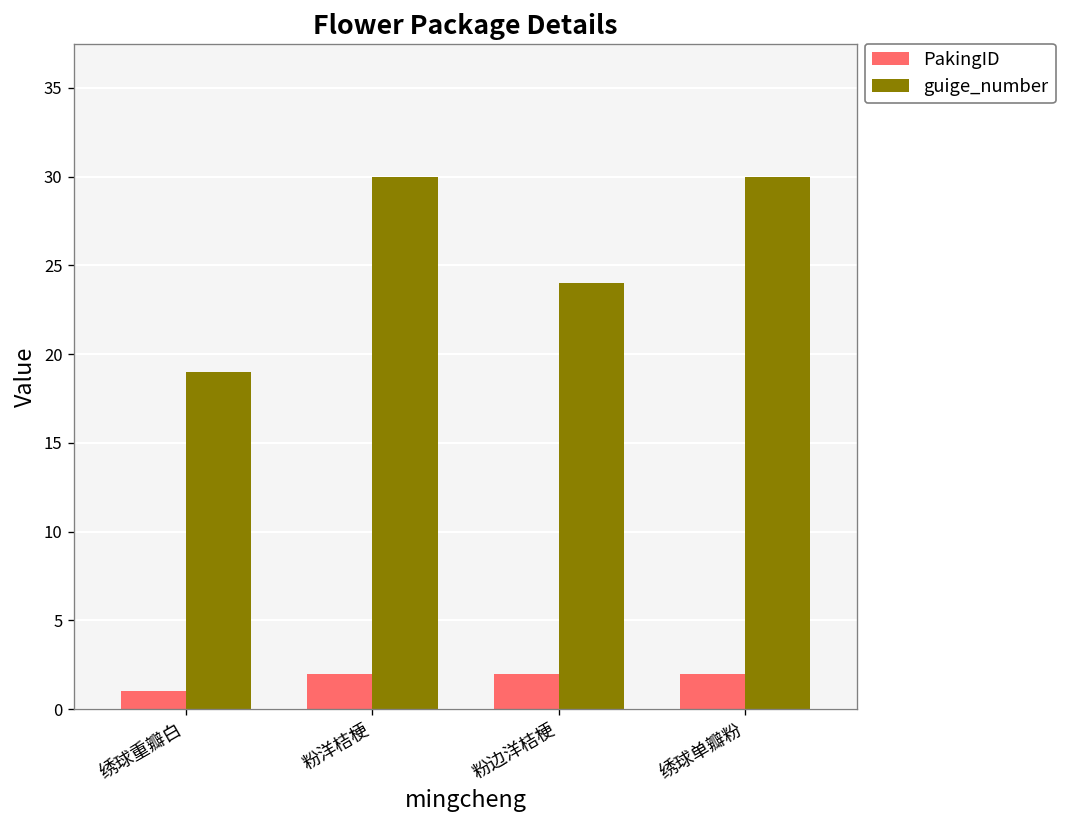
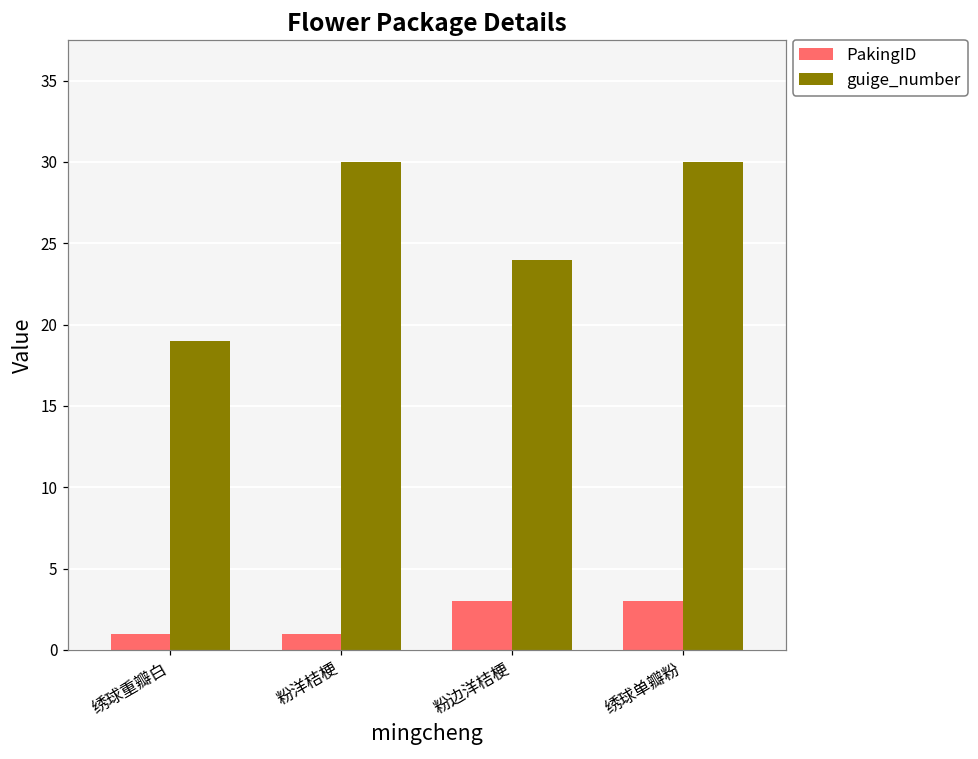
PakingID, 粉洋桔梗: 2 -> 1
PakingID, 粉边洋桔梗: 2 -> 3
PakingID, 绣球单瓣粉: 2 -> 3
